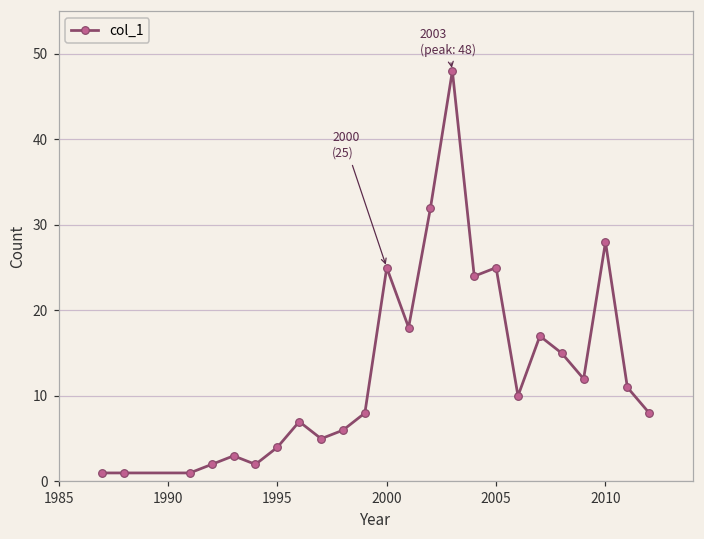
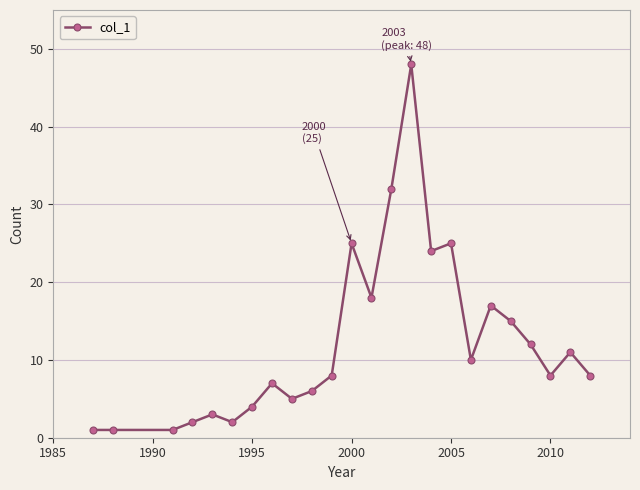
2010: 28 -> 8
